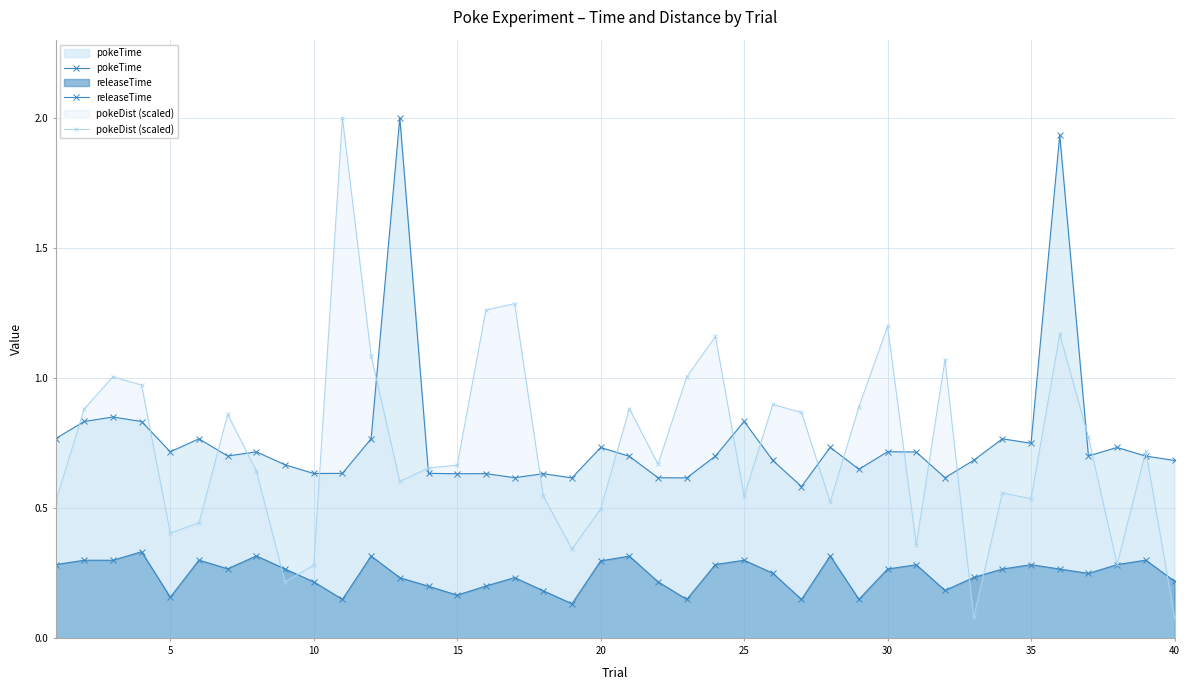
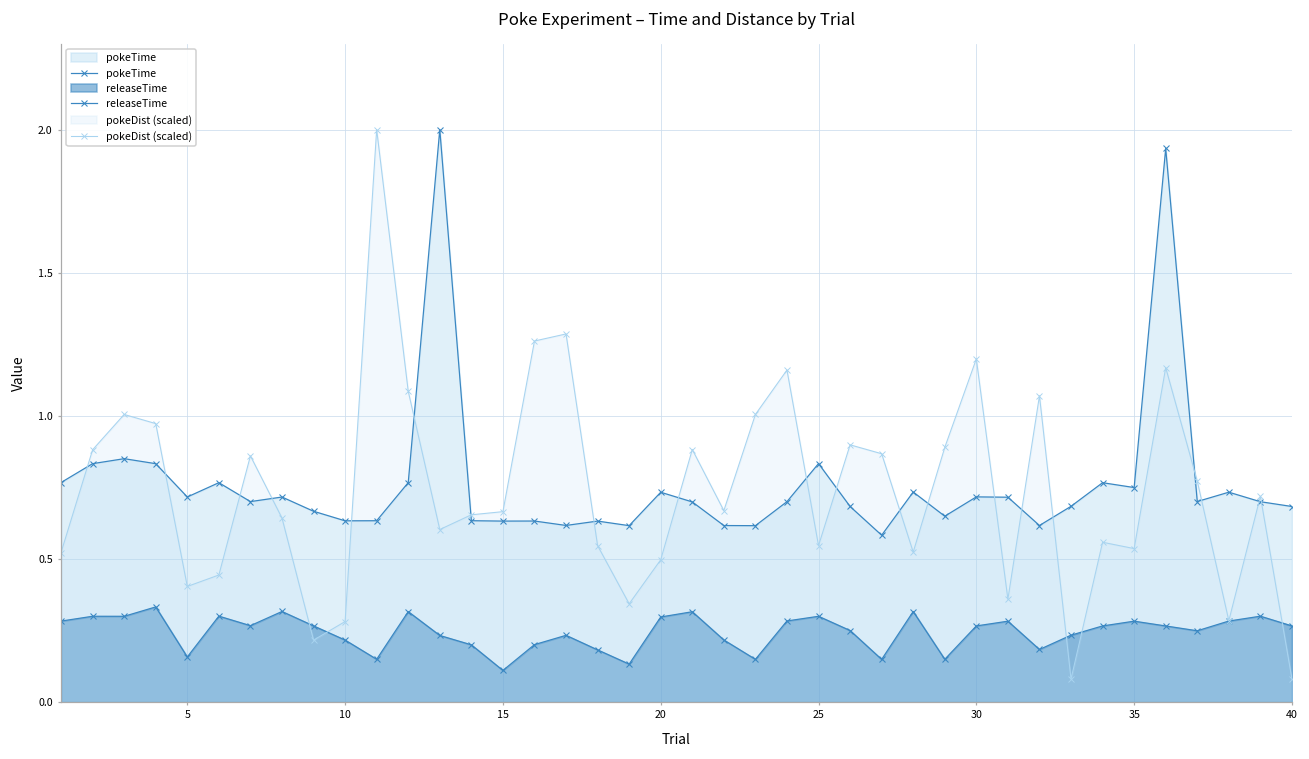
releaseTime, 15: 0.17 -> 0.11
releaseTime, 40: 0.22 -> 0.27
